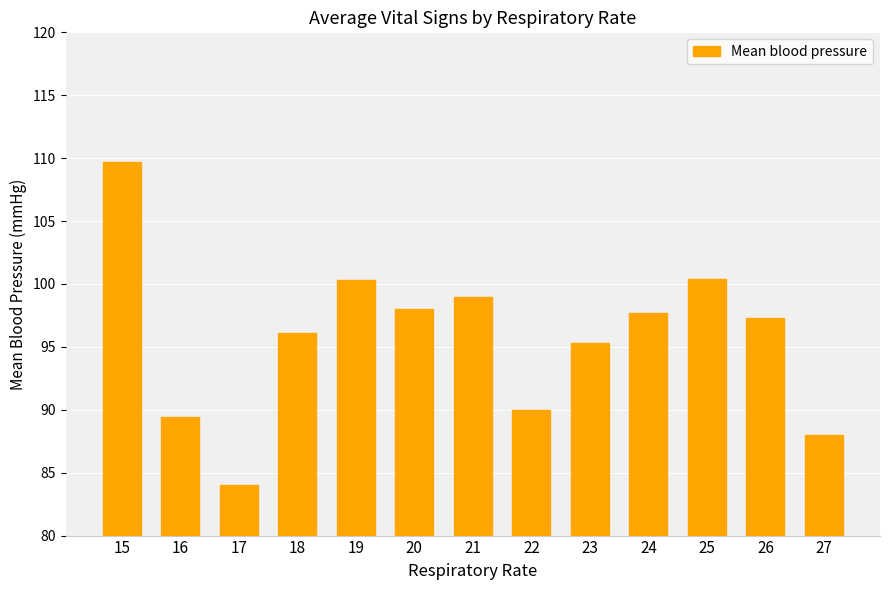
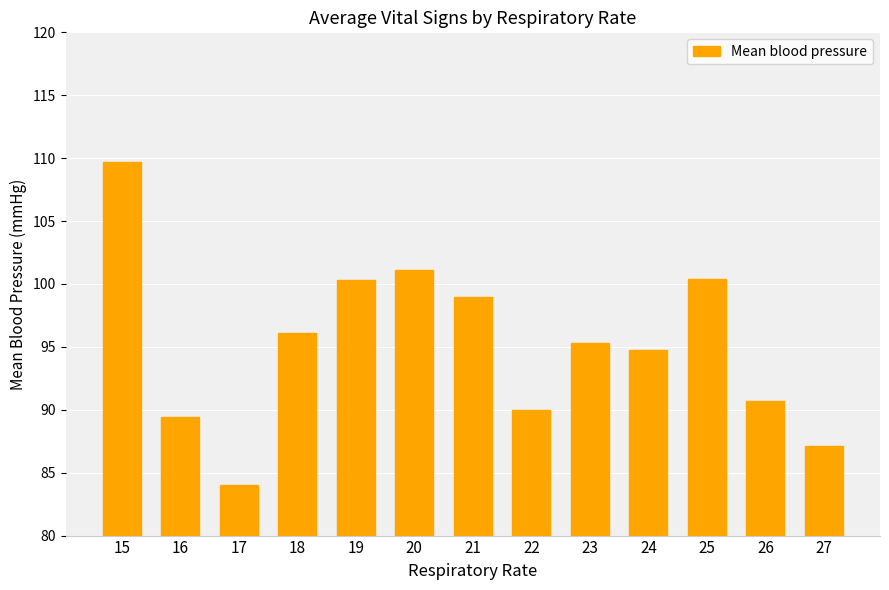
20: 98.0 -> 101.1
24: 97.7 -> 94.7
26: 97.3 -> 90.7
27: 88.0 -> 87.1
